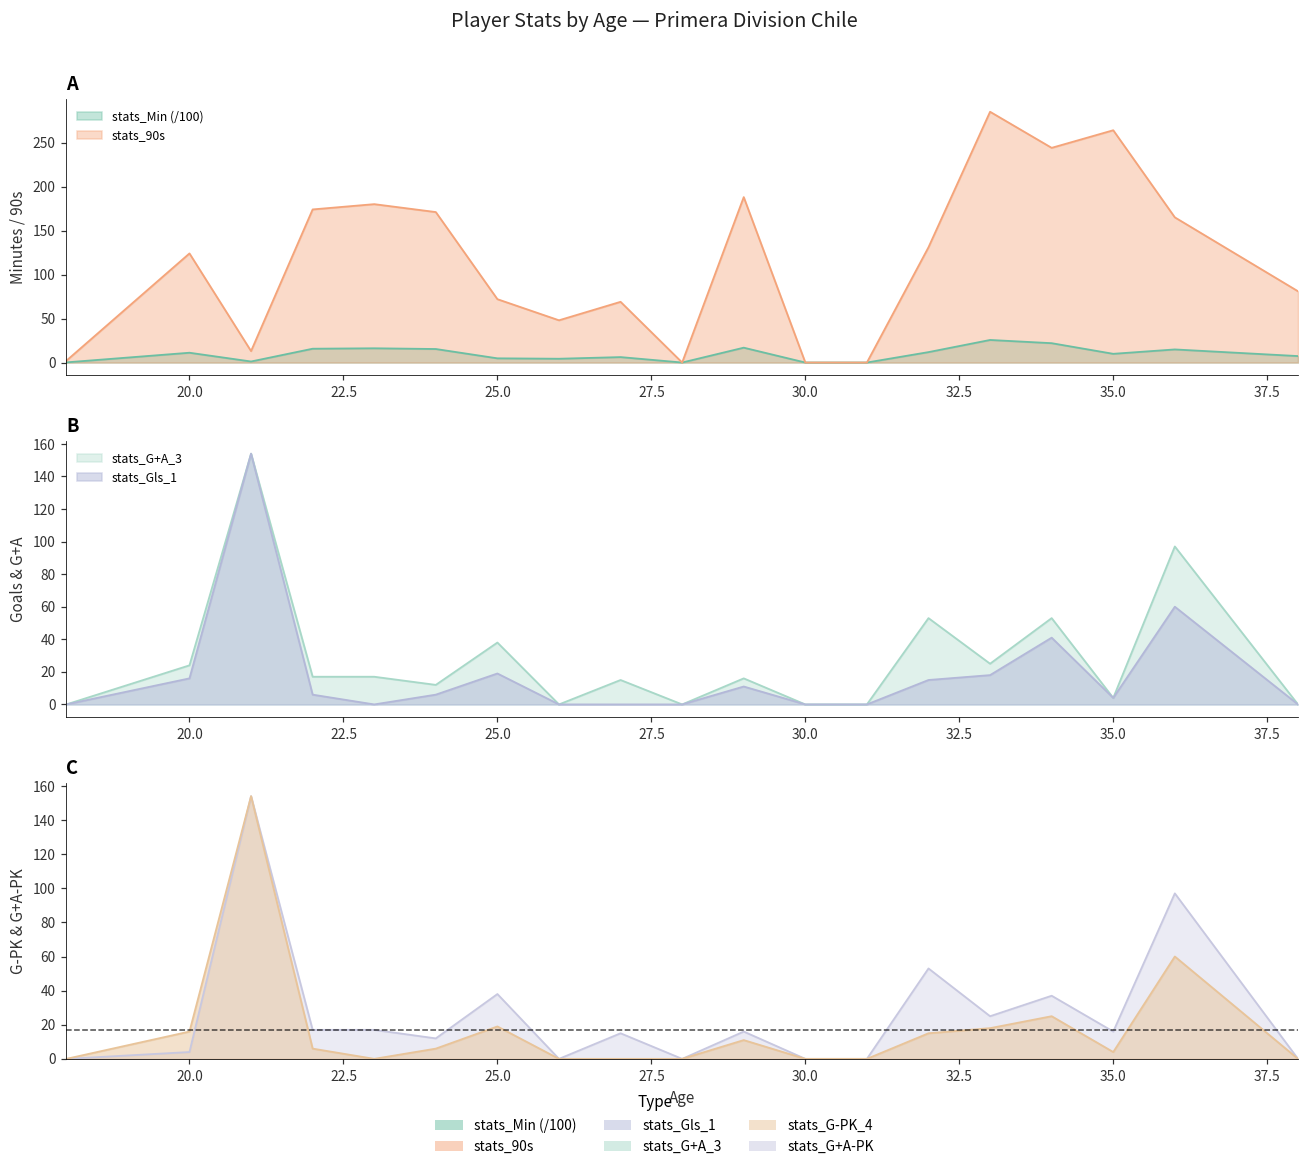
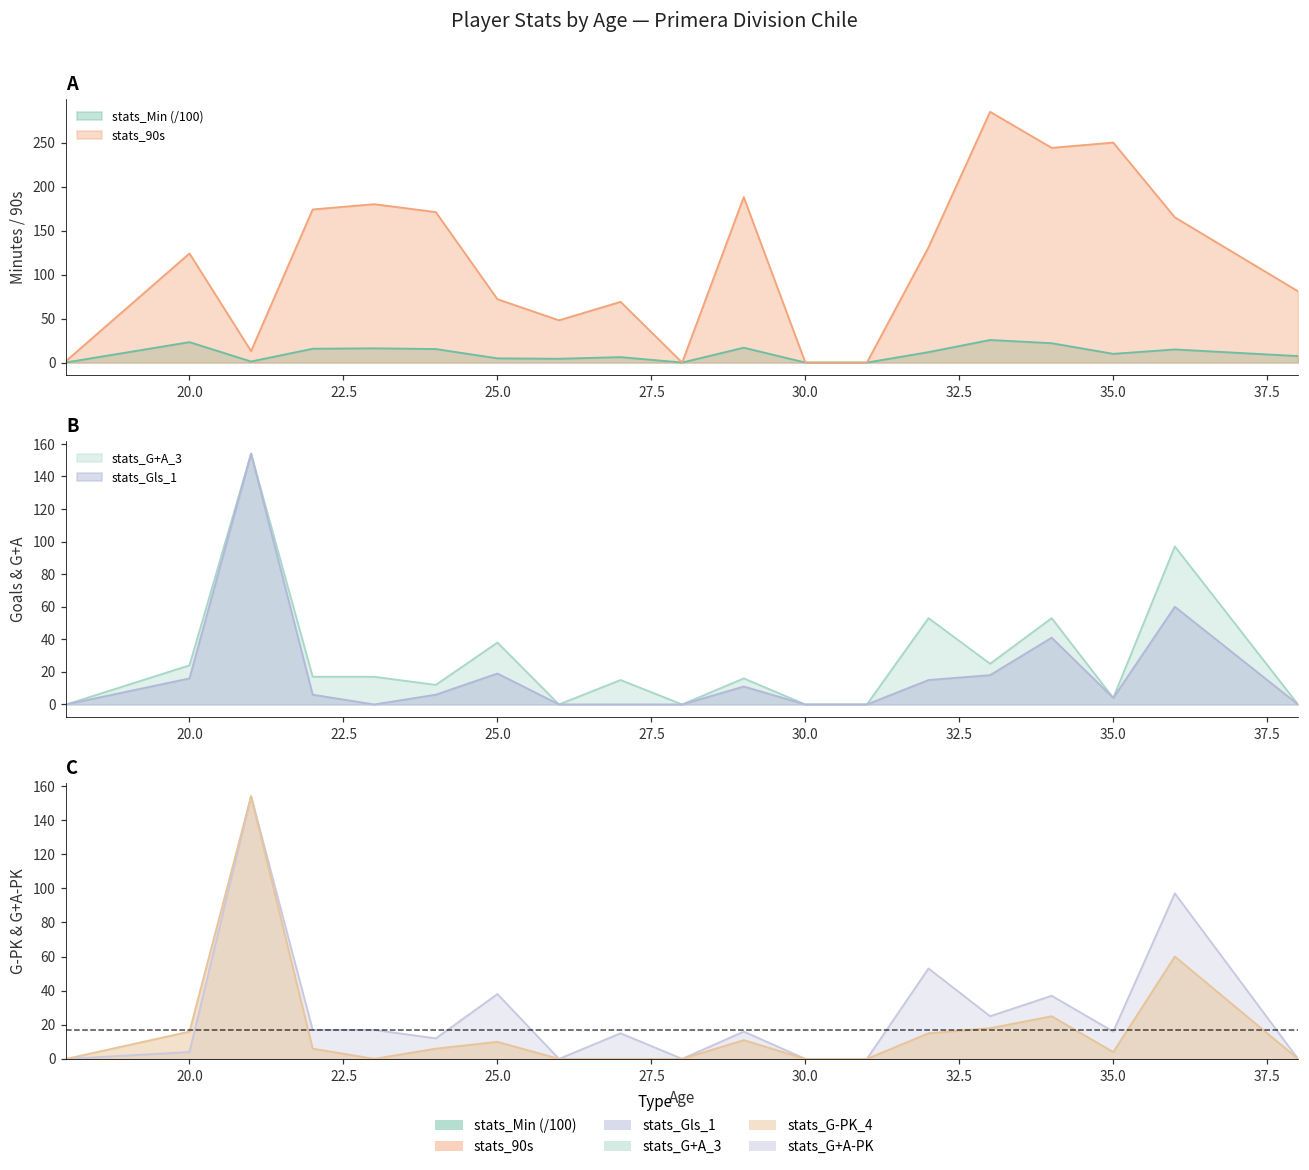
A, stats_Min (/100), 20.0: 10 -> 20
A, stats_90s, 35.0: 260 -> 250
C, stats_G-PK_4, 25.0: 19 -> 10
